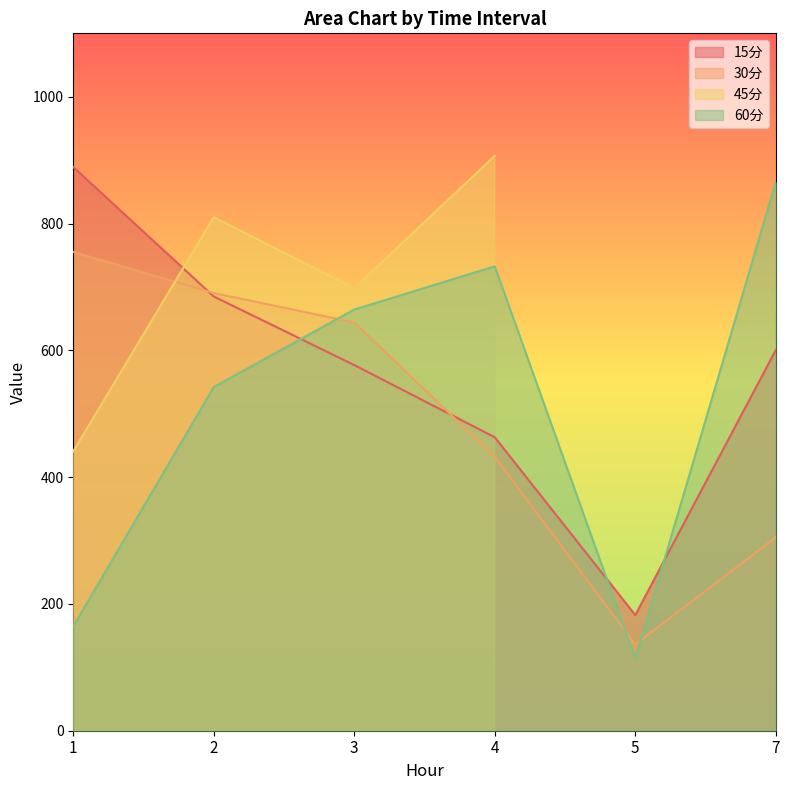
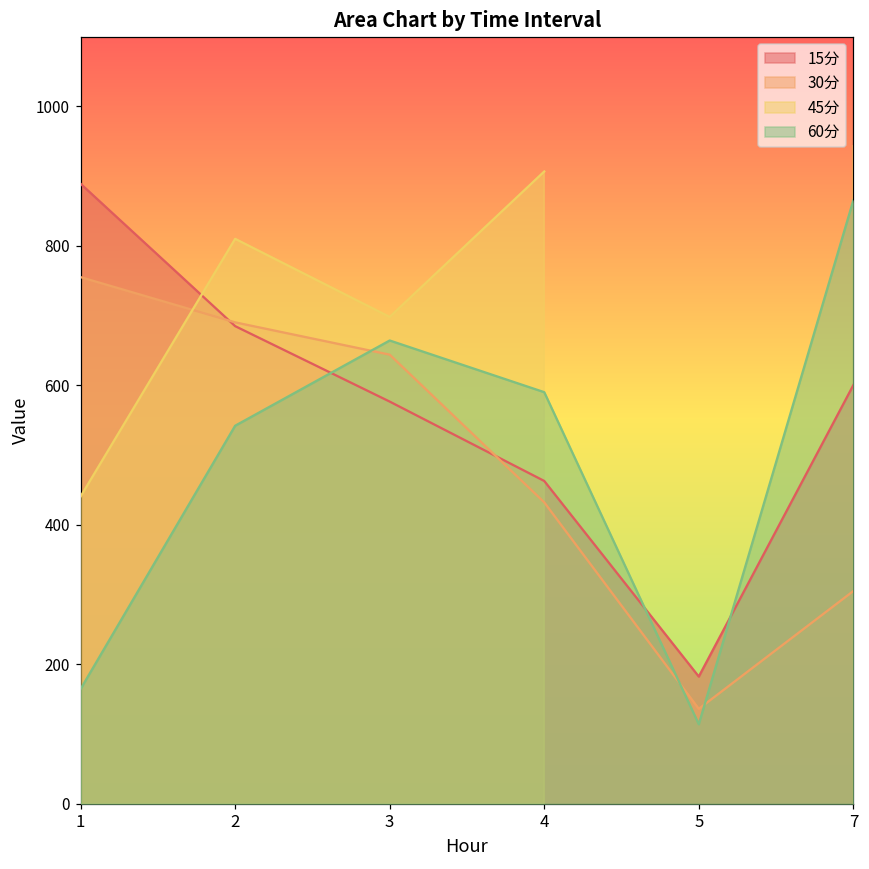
60分, 4: 730 -> 590
